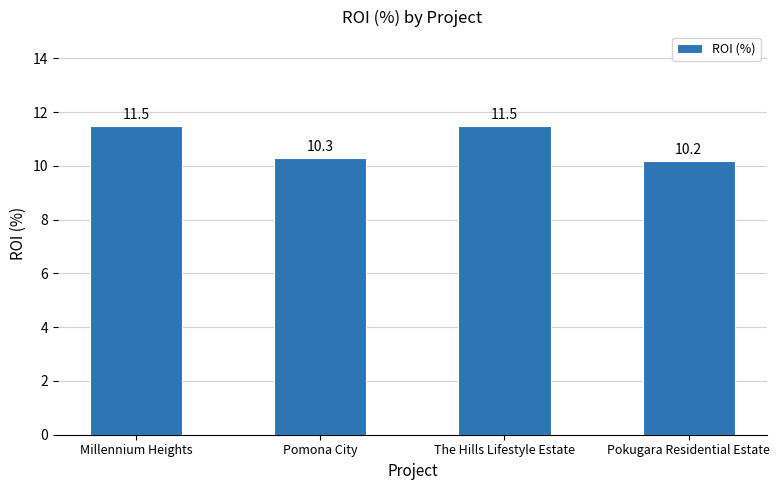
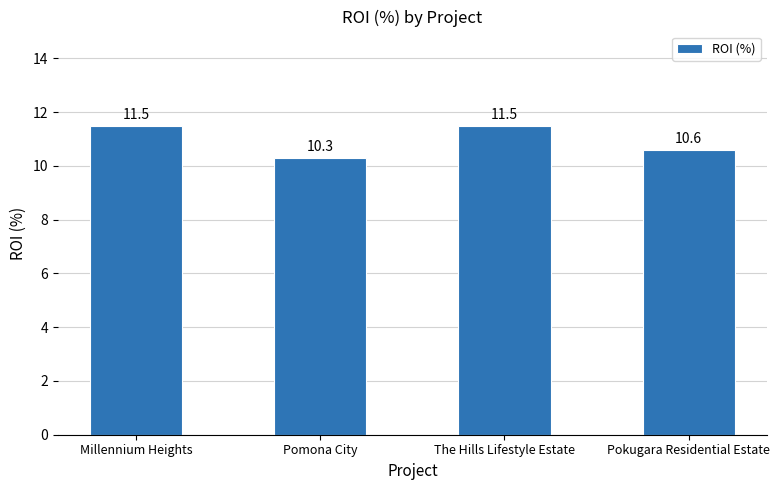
Pokugara Residential Estate: 10.2 -> 10.6
